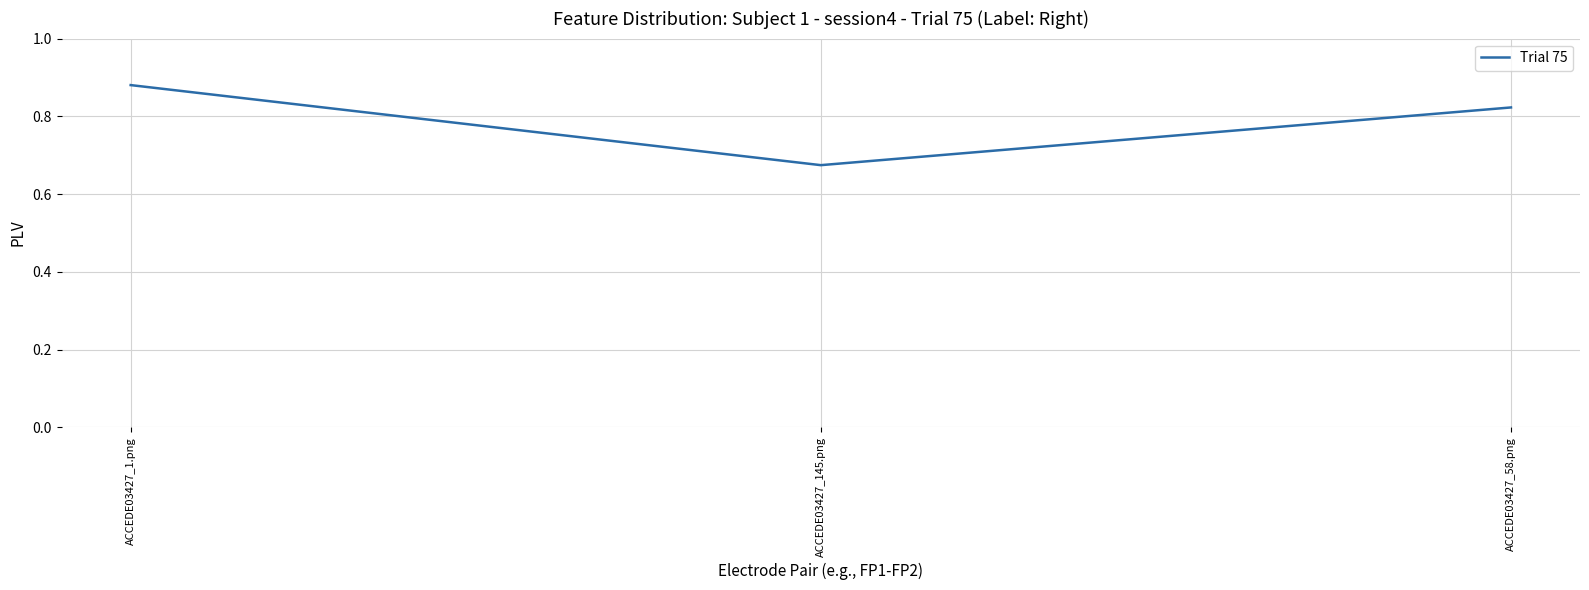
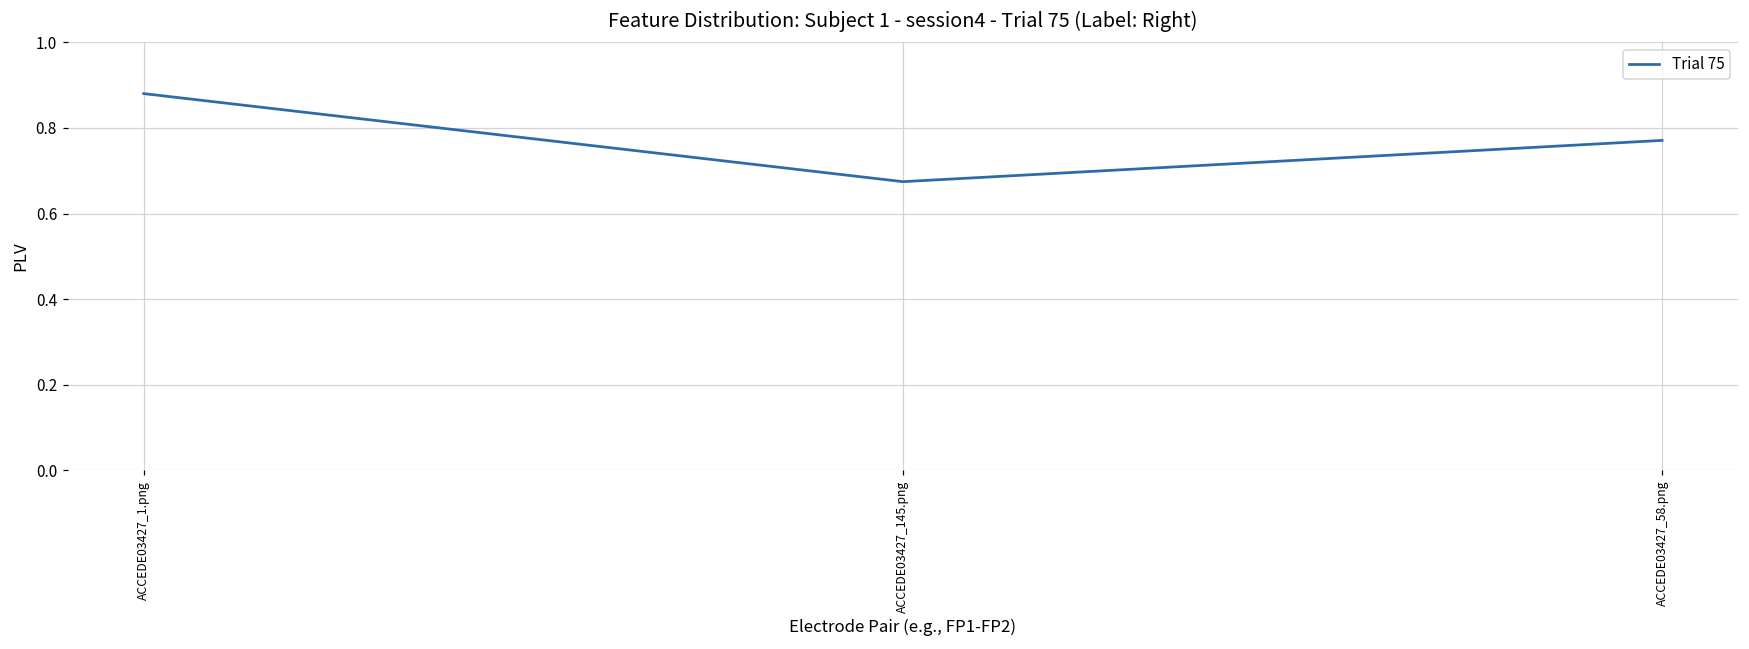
ACCEDE03427_58.png: 0.82 -> 0.77
